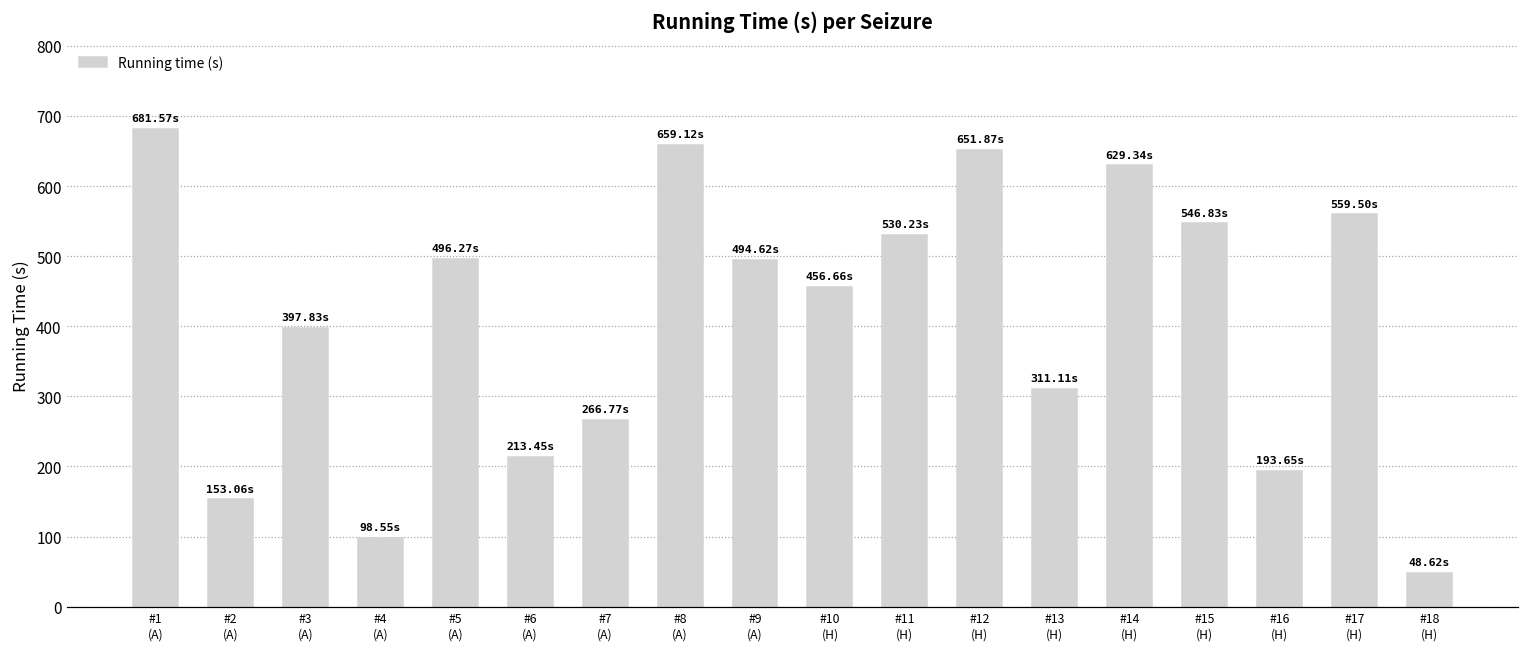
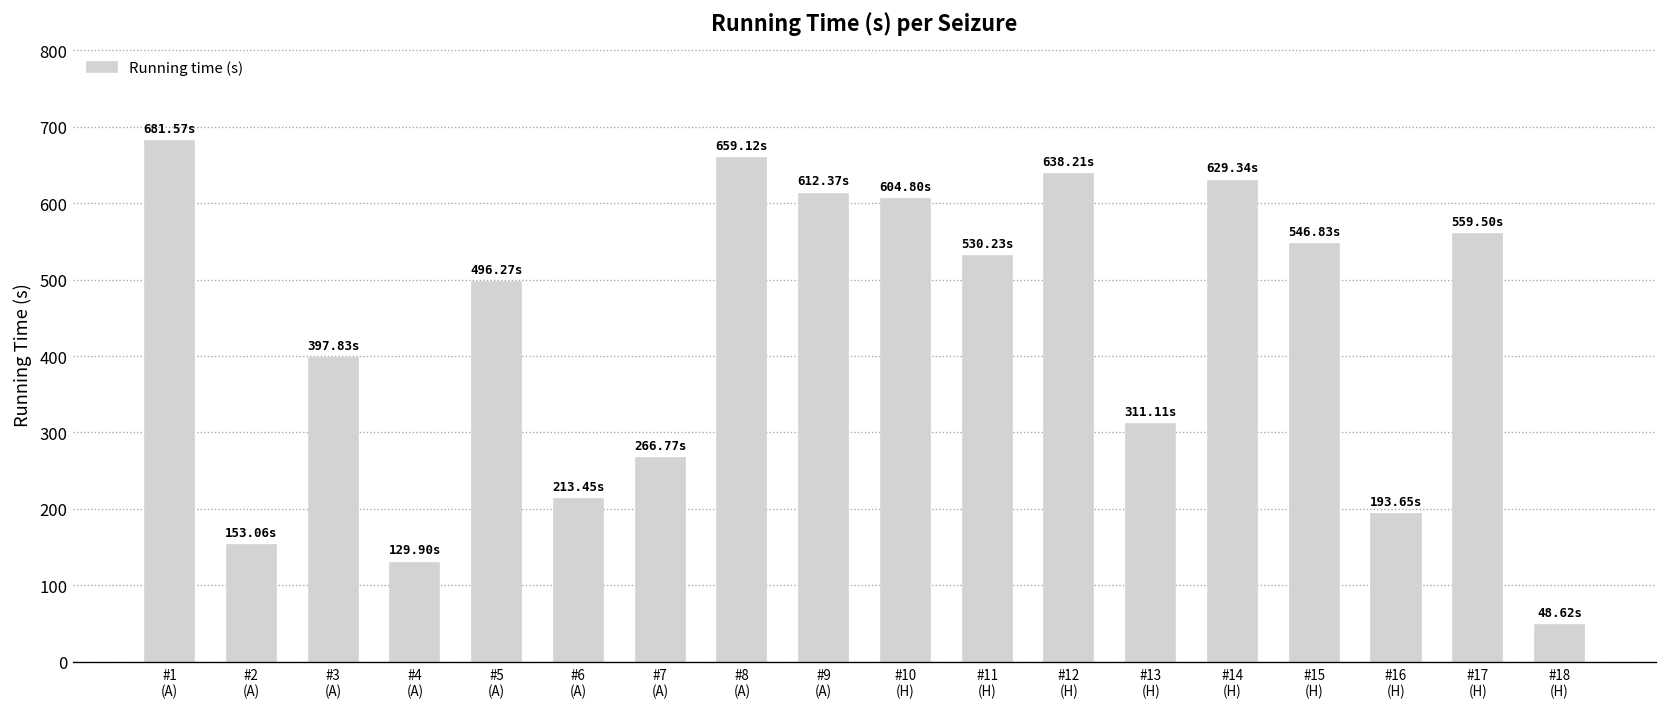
#4 (A): 98.55s -> 129.90s
#9 (A): 494.62s -> 612.37s
#10 (H): 456.66s -> 604.80s
#12 (H): 651.87s -> 638.21s
